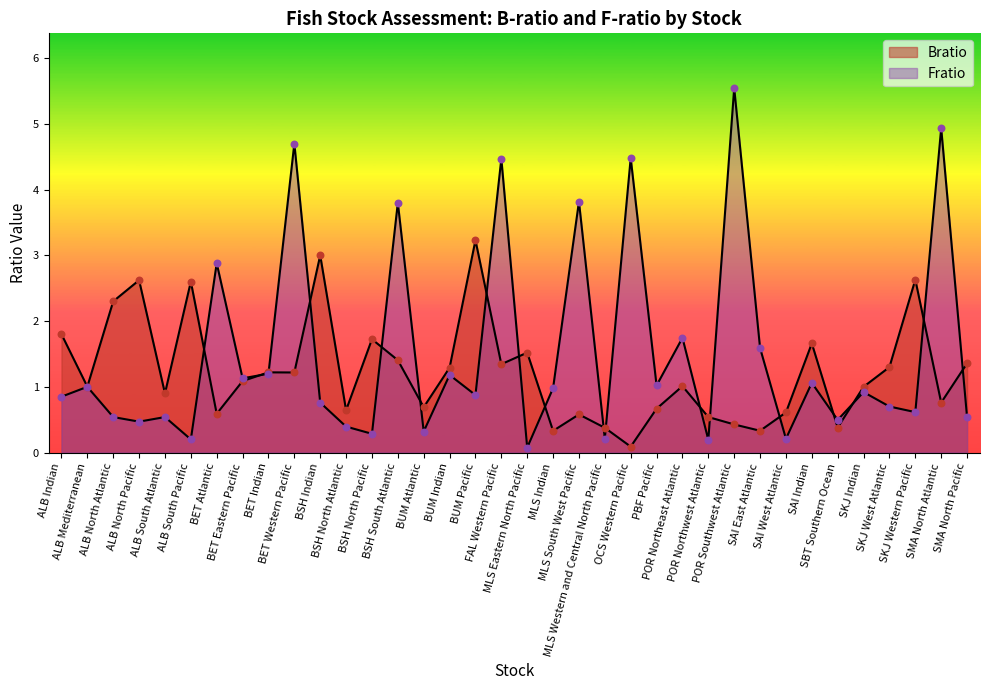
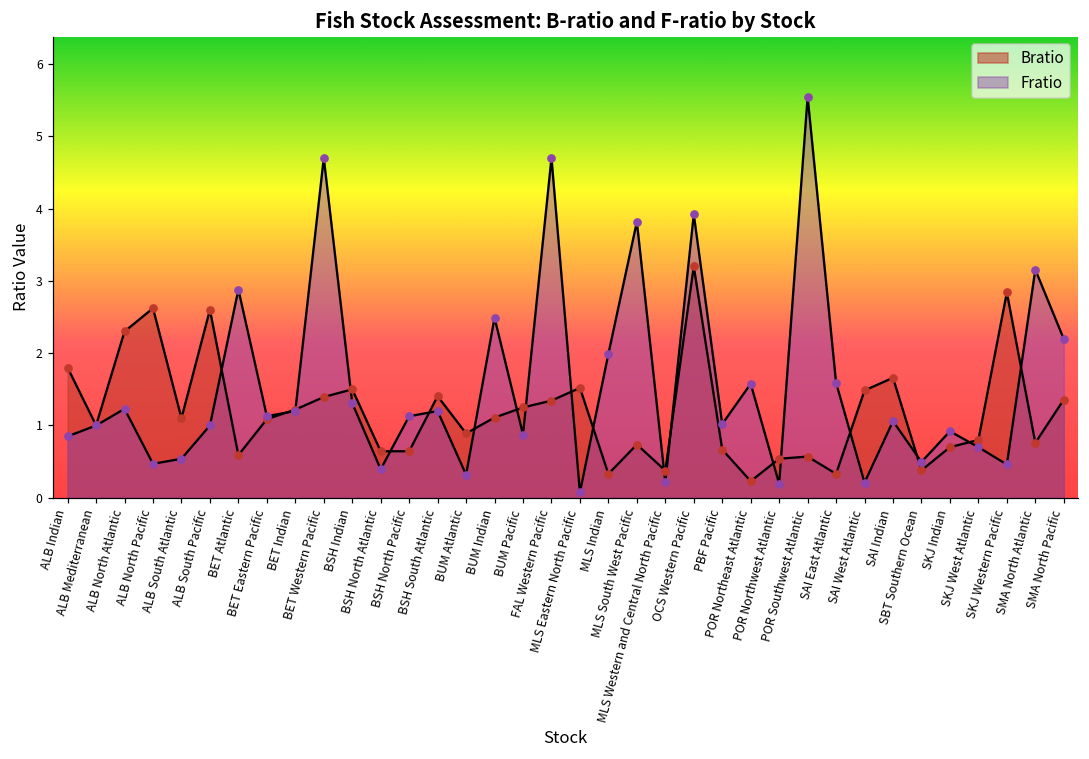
Fratio, ALB North Atlantic: 0.5 -> 1.2
Bratio, ALB South Atlantic: 0.9 -> 1.1
Fratio, ALB South Pacific: 0.2 -> 1.0
Bratio, BET Western Pacific: 1.2 -> 1.4
Bratio, BSH Indian: 3.0 -> 1.5
Fratio, BSH Indian: 0.8 -> 1.3
Bratio, BSH North Pacific: 1.7 -> 0.6
Fratio, BSH North Pacific: 0.3 -> 1.1
Fratio, BSH South Atlantic: 3.8 -> 1.2
Bratio, BUM Atlantic: 0.7 -> 0.9
Bratio, BUM Indian: 1.3 -> 1.1
Fratio, BUM Indian: 1.2 -> 2.5
Bratio, BUM Pacific: 3.2 -> 1.2
Fratio, FAL Western Pacific: 4.5 -> 4.7
Fratio, MLS Indian: 1.0 -> 2.0
Bratio, MLS South West Pacific: 0.6 -> 0.7
Bratio, OCS Western Pacific: 0.1 -> 3.2
Fratio, OCS Western Pacific: 4.5 -> 3.9
Bratio, POR Northeast Atlantic: 1.0 -> 0.2
Fratio, POR Northeast Atlantic: 1.7 -> 1.6
Bratio, POR Southwest Atlantic: 0.4 -> 0.6
Bratio, SAI West Atlantic: 0.6 -> 1.5
Bratio, SKJ Indian: 1.0 -> 0.7
Bratio, SKJ West Atlantic: 1.3 -> 0.8
Bratio, SKJ Western Pacific: 2.6 -> 2.8
Fratio, SKJ Western Pacific: 0.6 -> 0.5
Fratio, SMA North Atlantic: 4.9 -> 3.2
Fratio, SMA North Pacific: 0.5 -> 2.2
